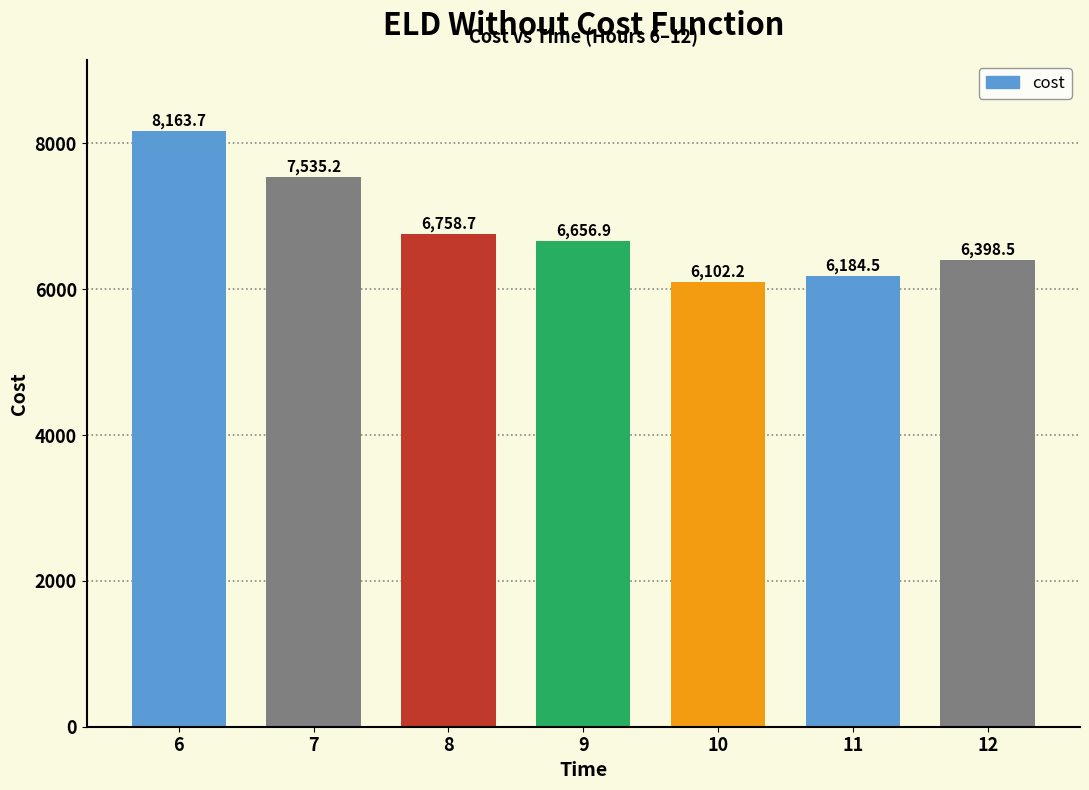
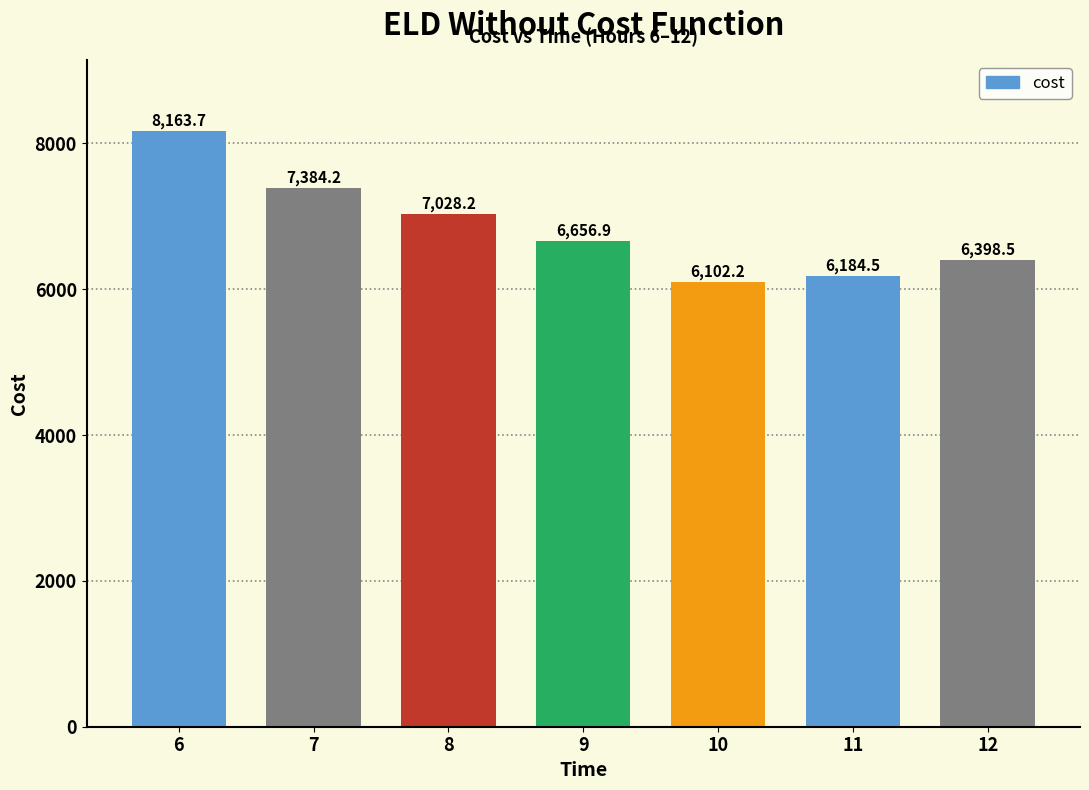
7: 7,535.2 -> 7,384.2
8: 6,758.7 -> 7,028.2
